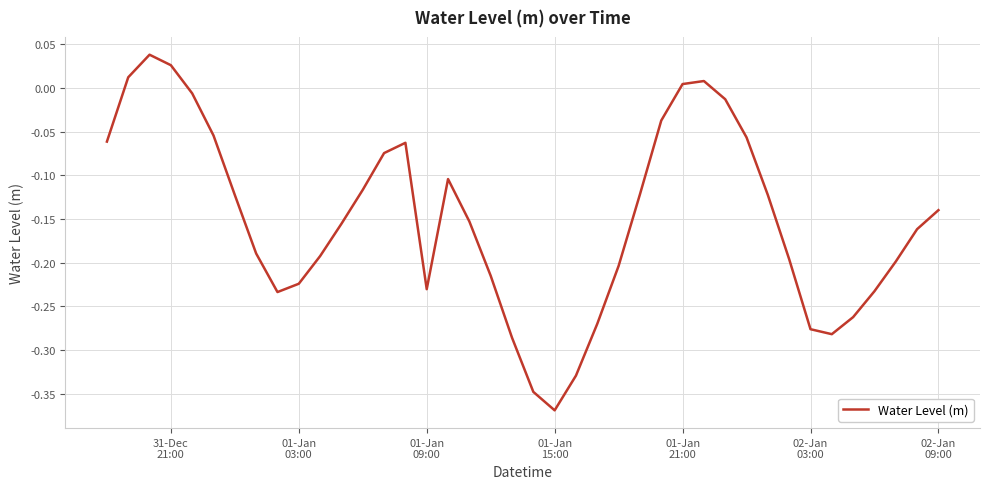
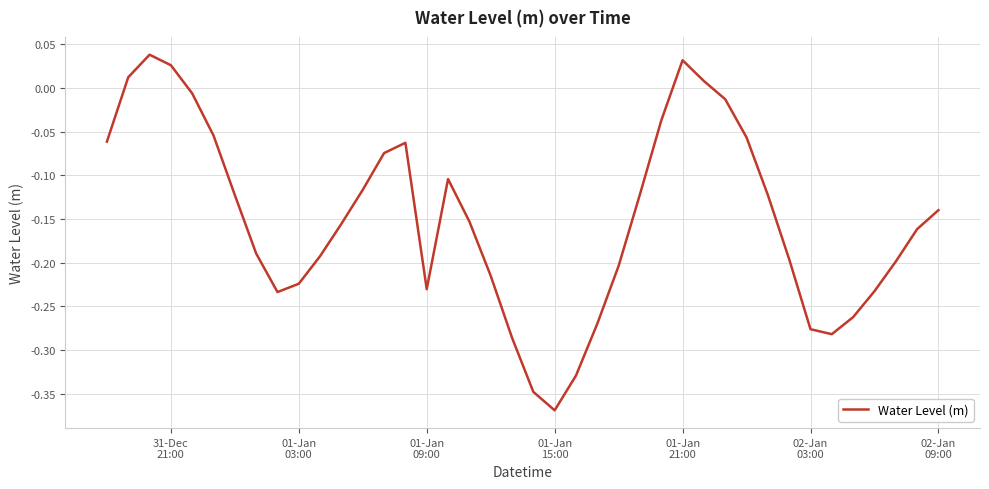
01-Jan 21:00: 0.00 -> 0.03
